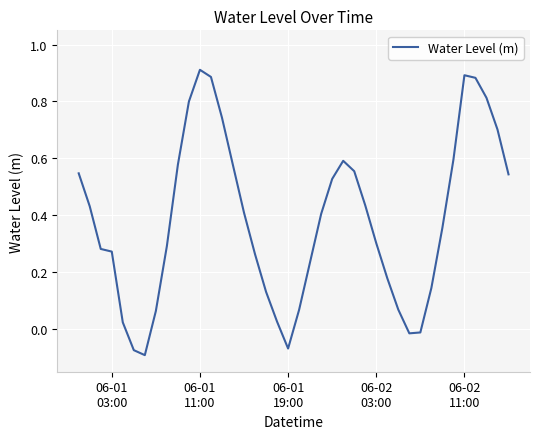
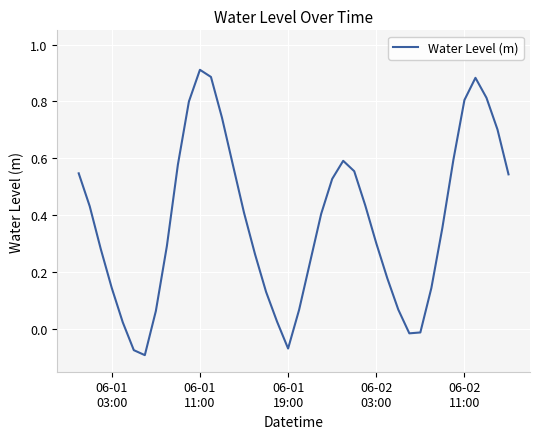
06-01 03:00: 0.27 -> 0.14
06-02 11:00: 0.89 -> 0.80
